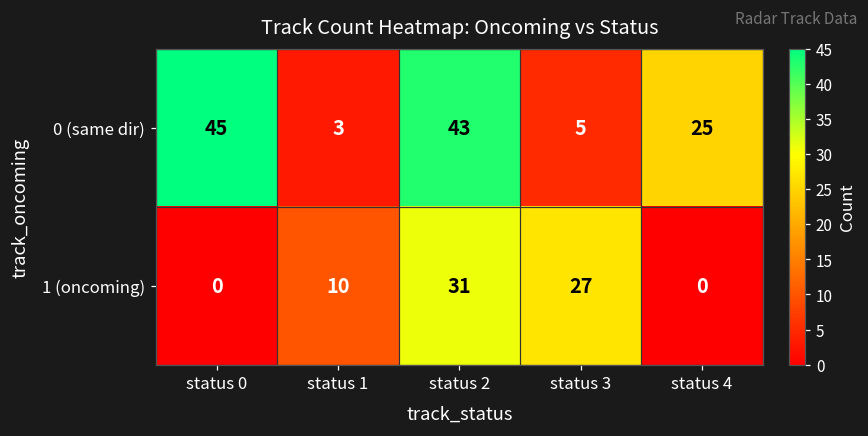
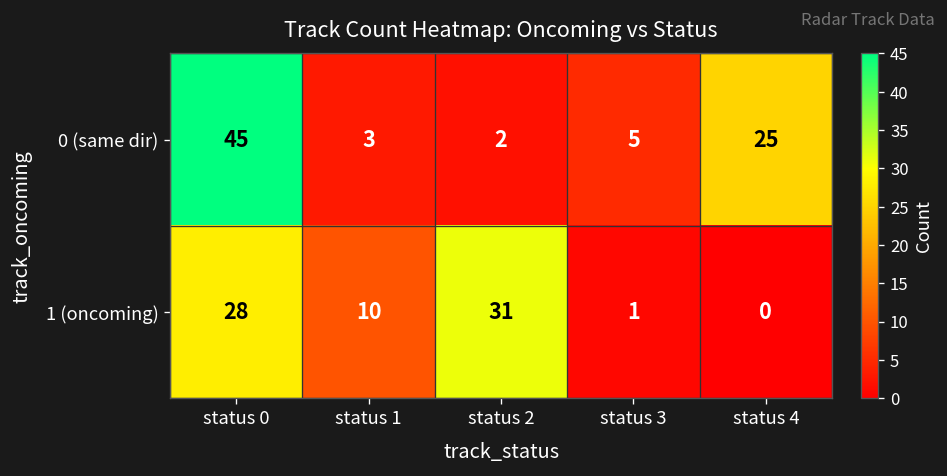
0 (same dir), status 2: 43 -> 2
1 (oncoming), status 0: 0 -> 28
1 (oncoming), status 3: 27 -> 1
